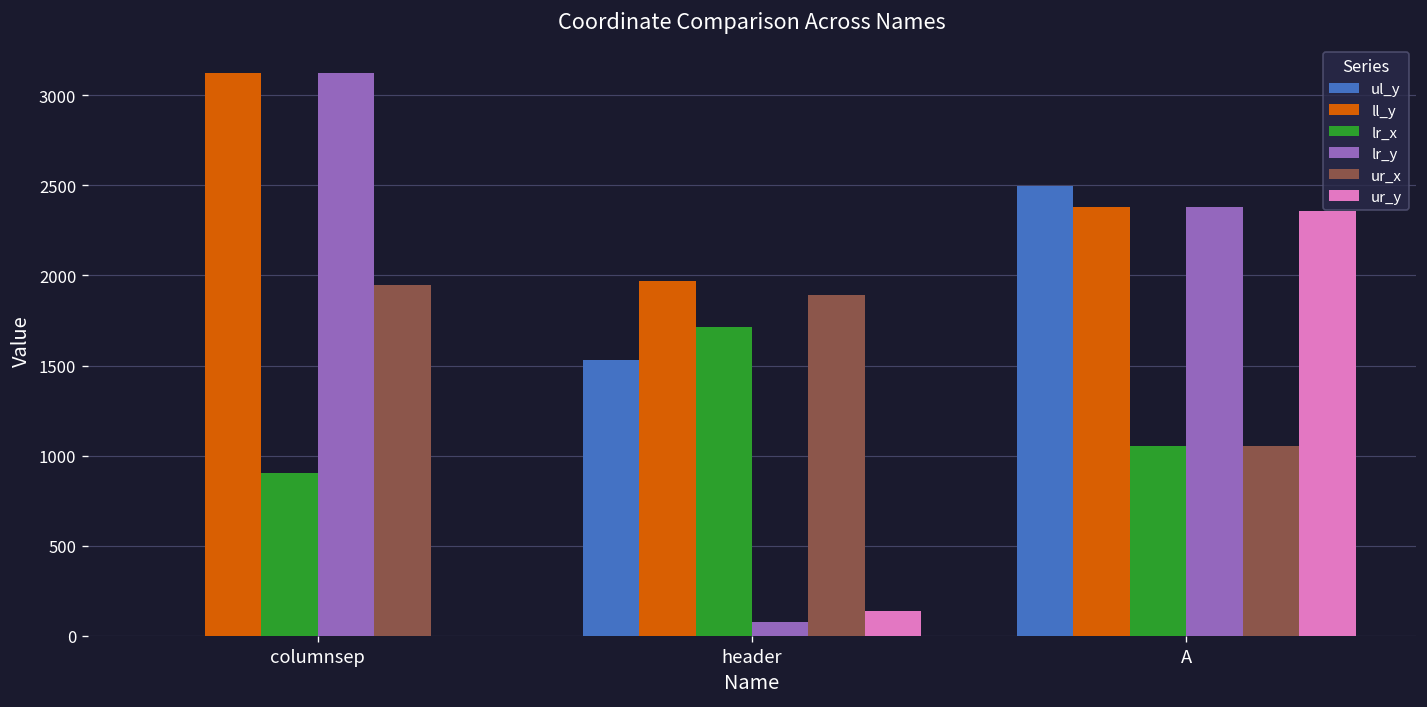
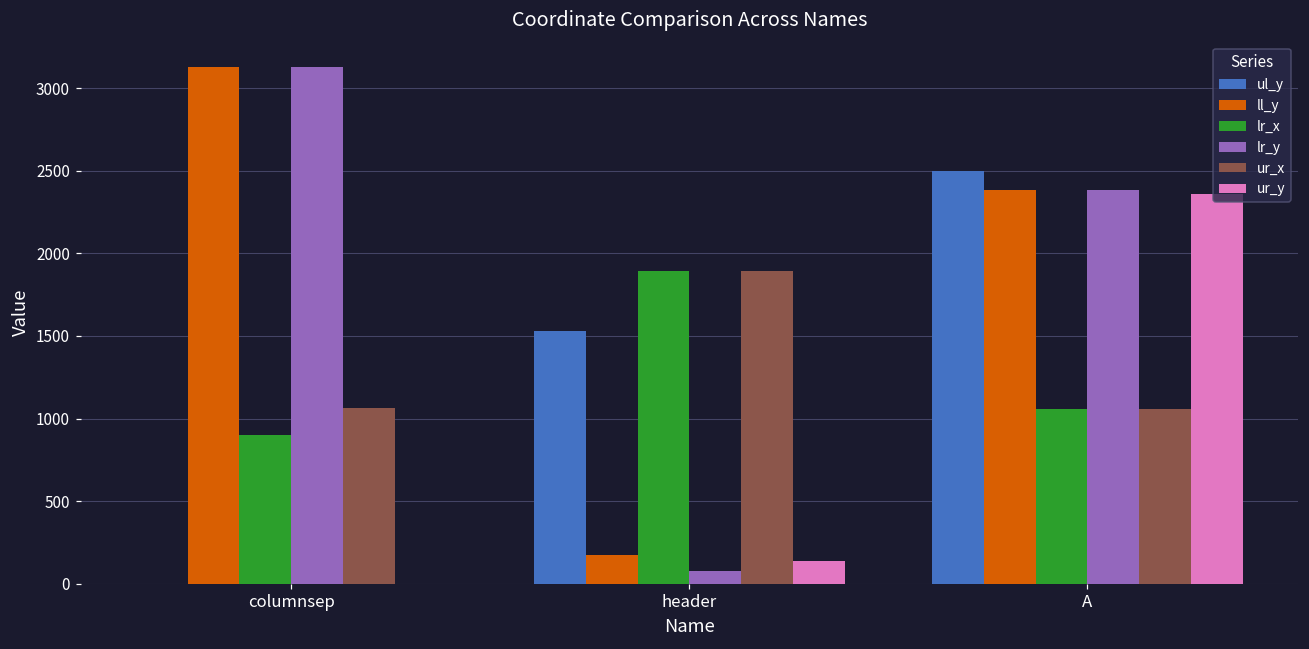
ur_x, columnsep: 1950 -> 1070
ll_y, header: 1970 -> 170
lr_x, header: 1710 -> 1890
